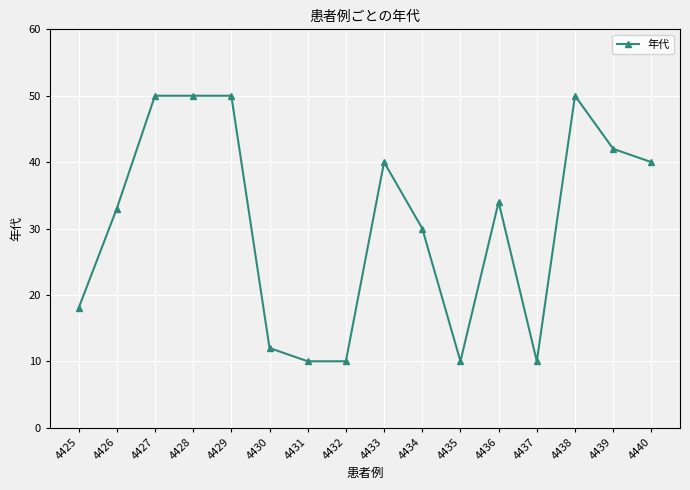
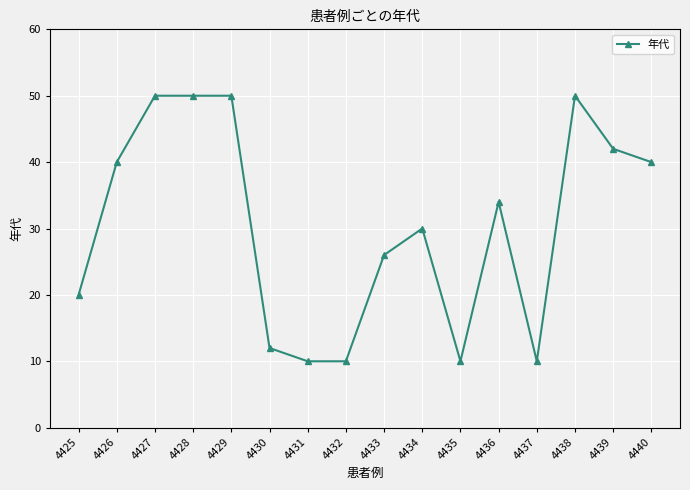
4425: 18 -> 20
4426: 33 -> 40
4433: 40 -> 26
